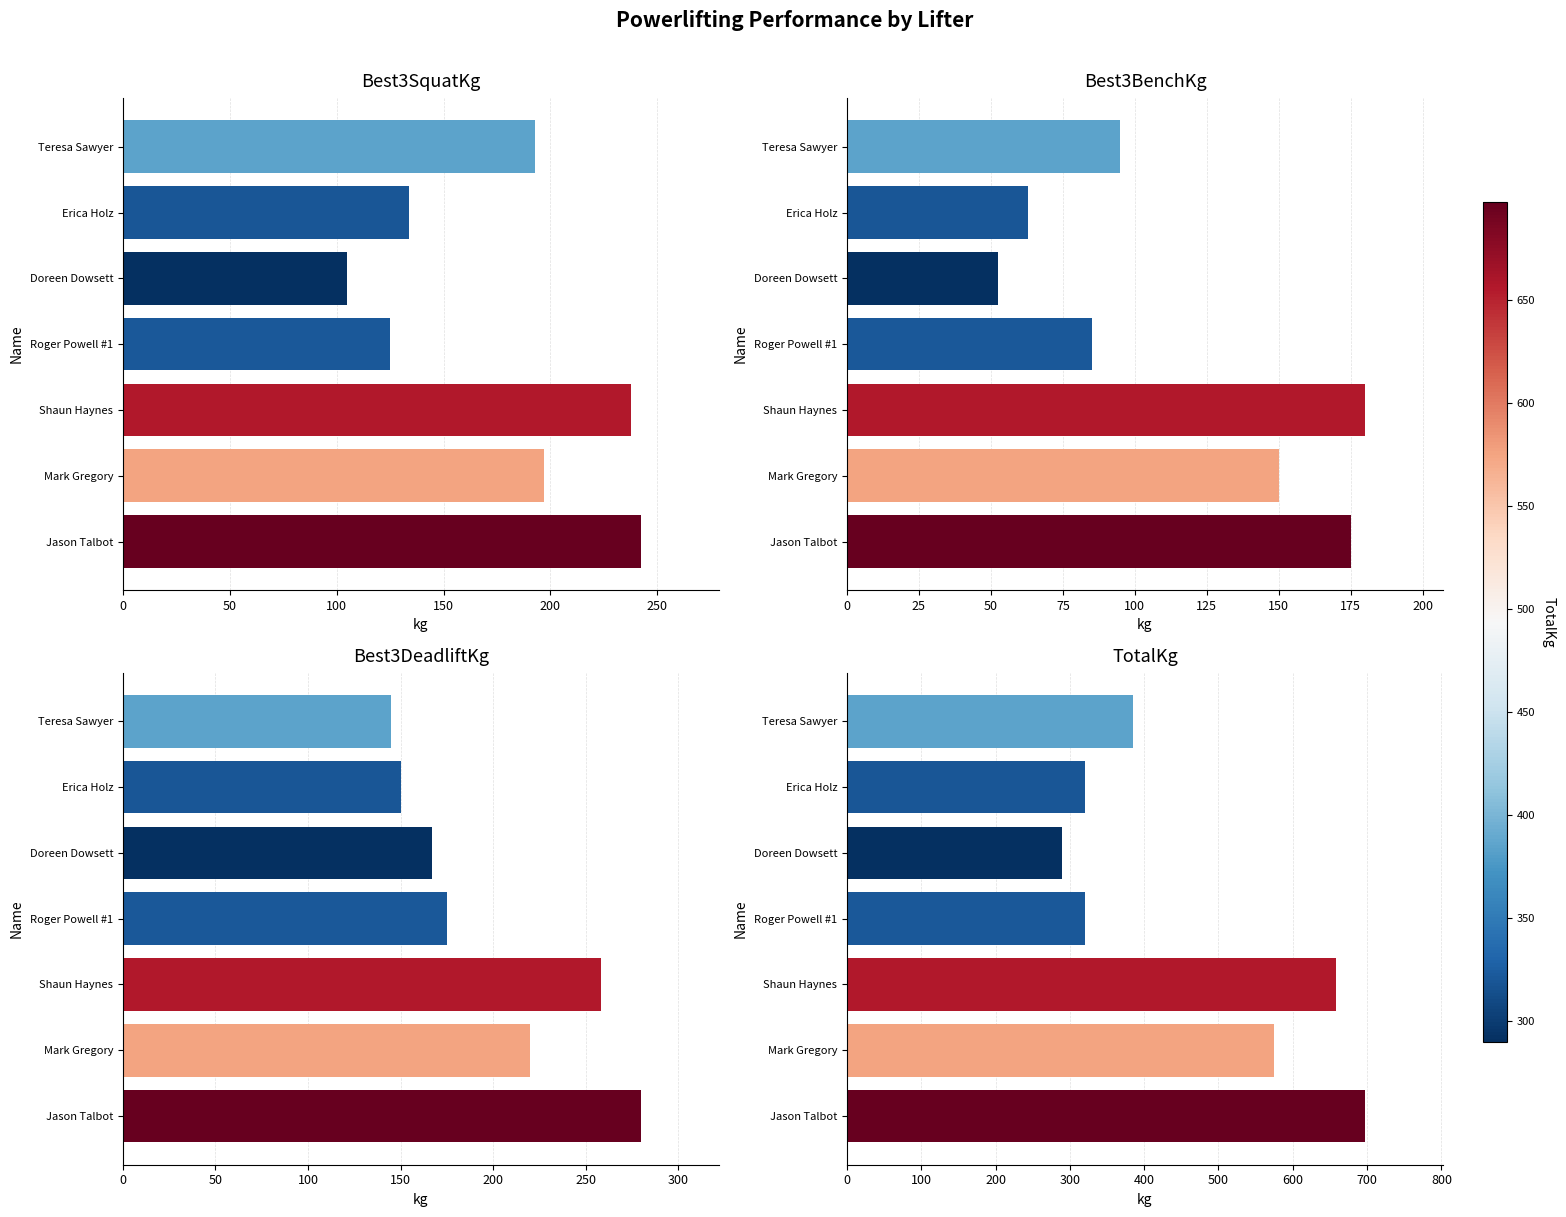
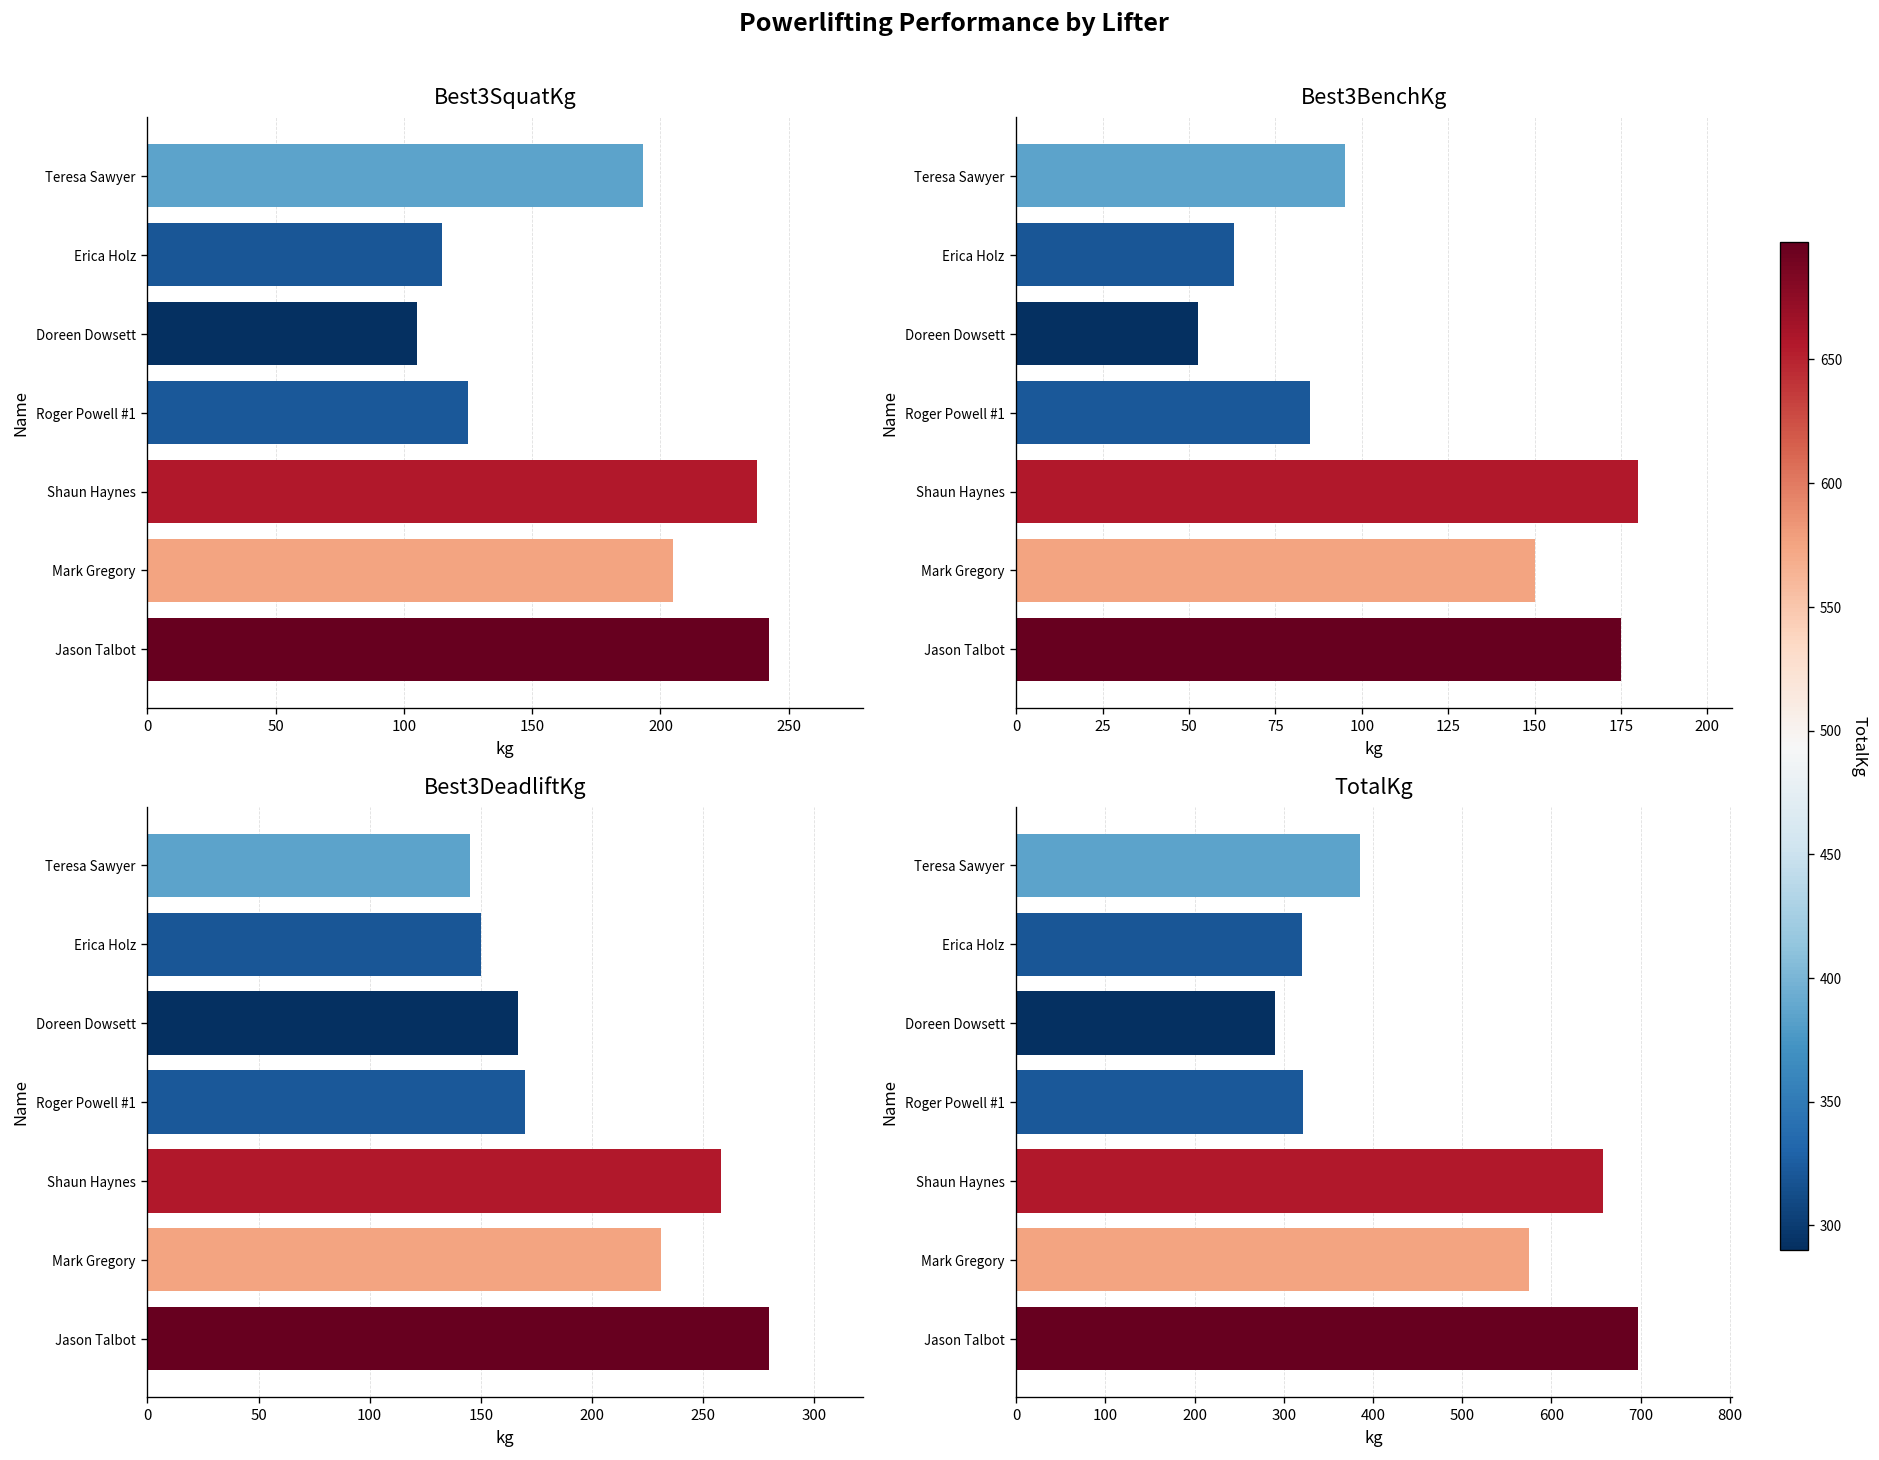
Best3SquatKg, Erica Holz: 134 -> 115
Best3SquatKg, Mark Gregory: 197 -> 205
Best3DeadliftKg, Roger Powell #1: 175 -> 170
Best3DeadliftKg, Mark Gregory: 220 -> 231
